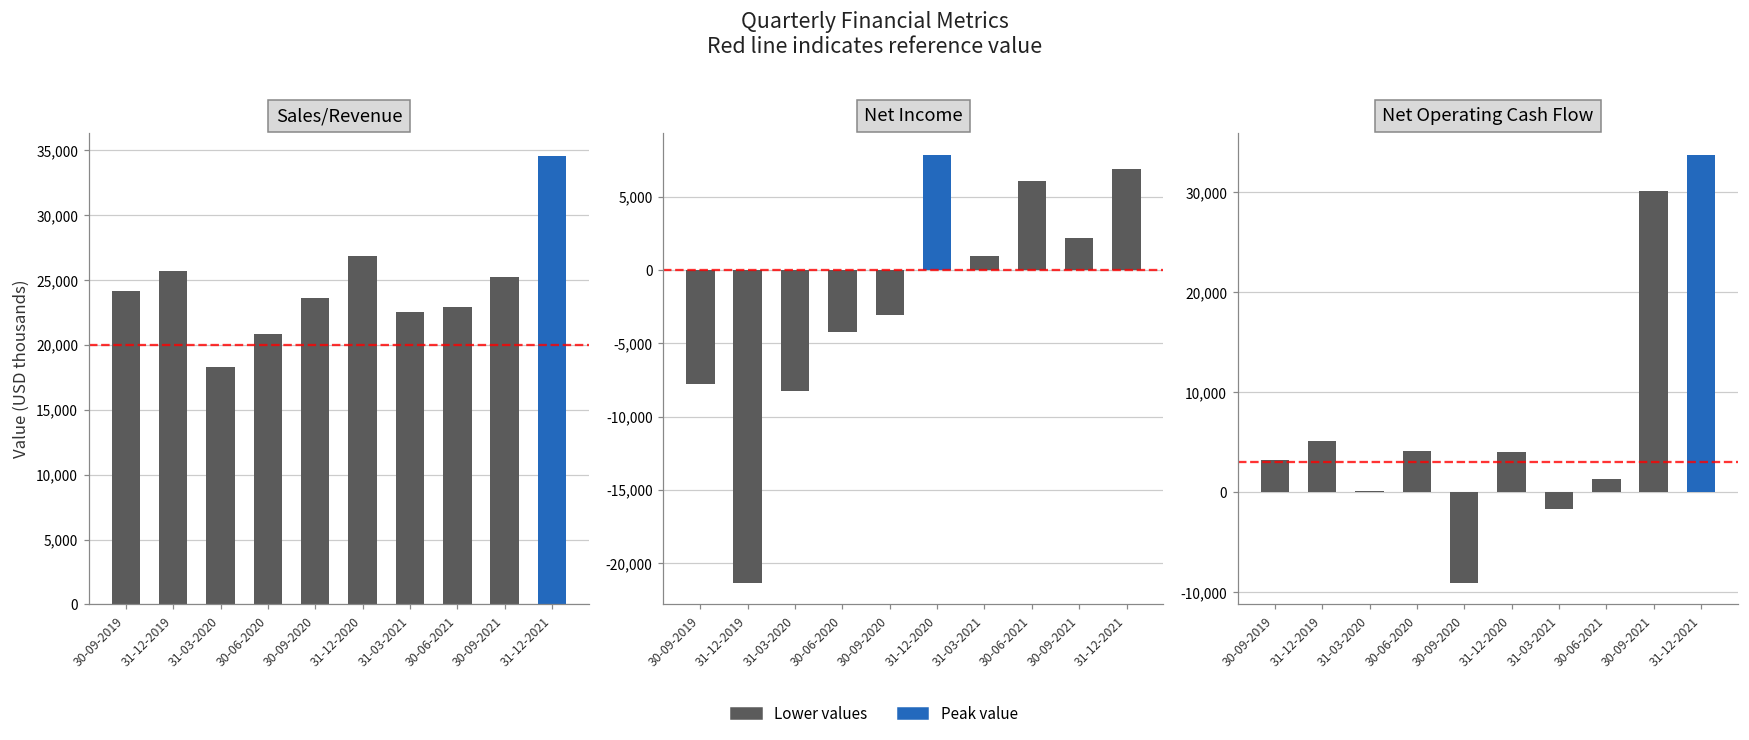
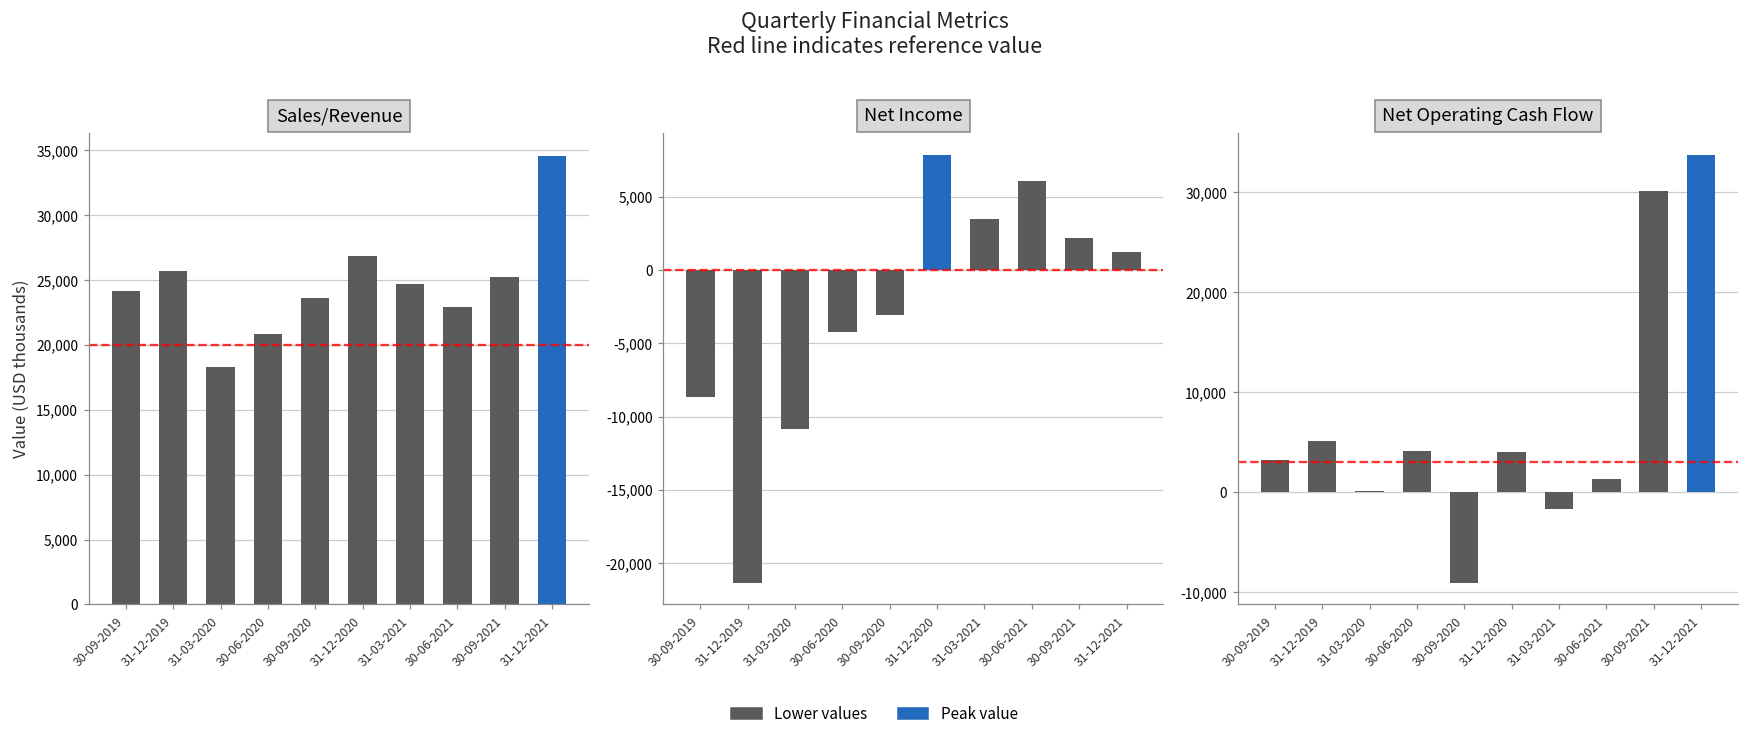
Sales/Revenue, 31-03-2021: 22,500 -> 24,700
Net Income, 30-09-2019: -7,800 -> -8,700
Net Income, 31-03-2020: -8,300 -> -10,900
Net Income, 31-03-2021: 900 -> 3,500
Net Income, 31-12-2021: 6,900 -> 1,300
